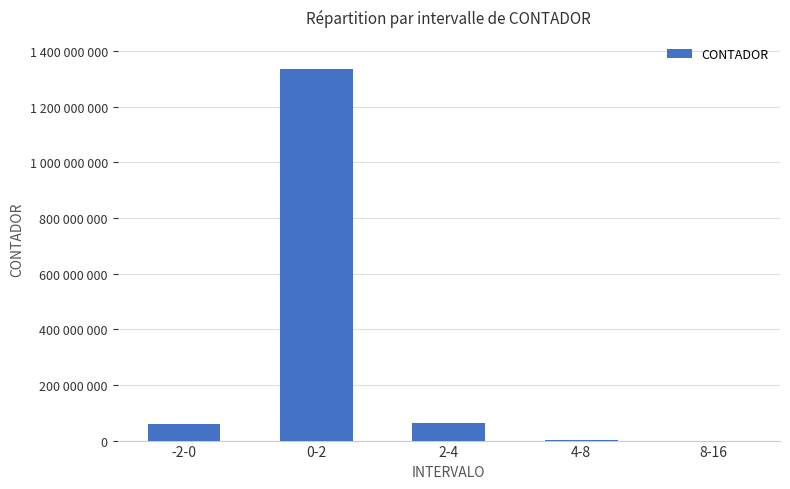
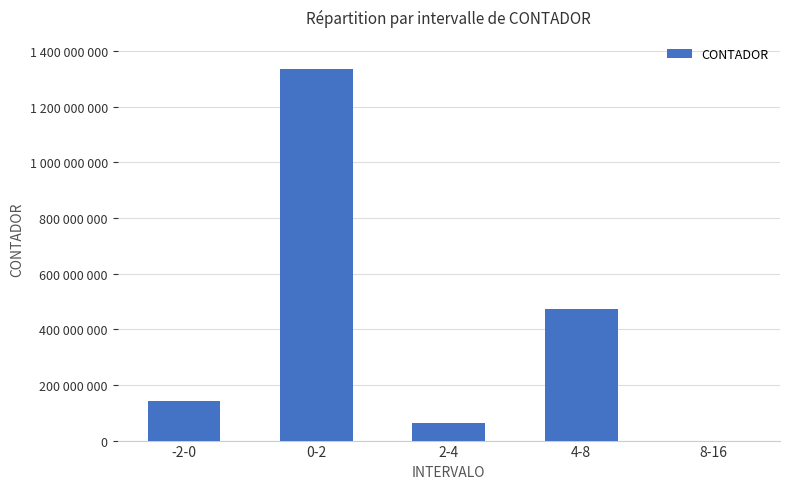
-2-0: 60000000 -> 140000000
4-8: 0 -> 470000000
